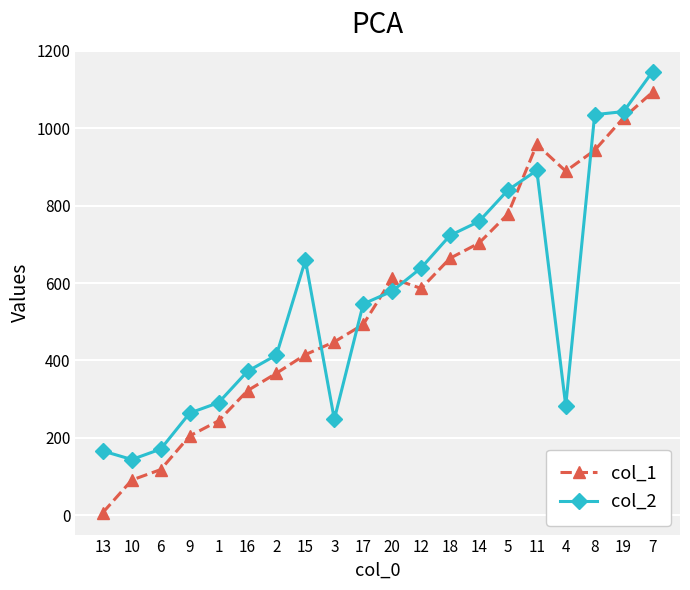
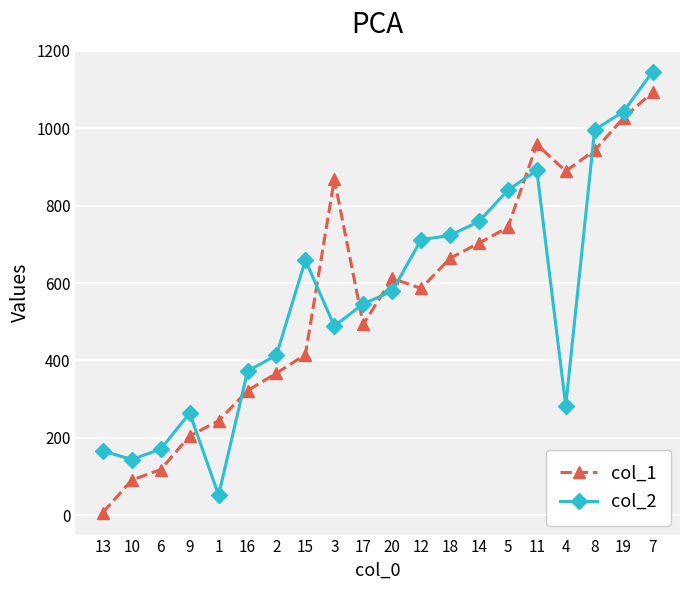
col_2, 1: 290 -> 50
col_1, 3: 450 -> 870
col_2, 3: 250 -> 490
col_2, 12: 640 -> 710
col_1, 5: 780 -> 740
col_2, 8: 1040 -> 1000
